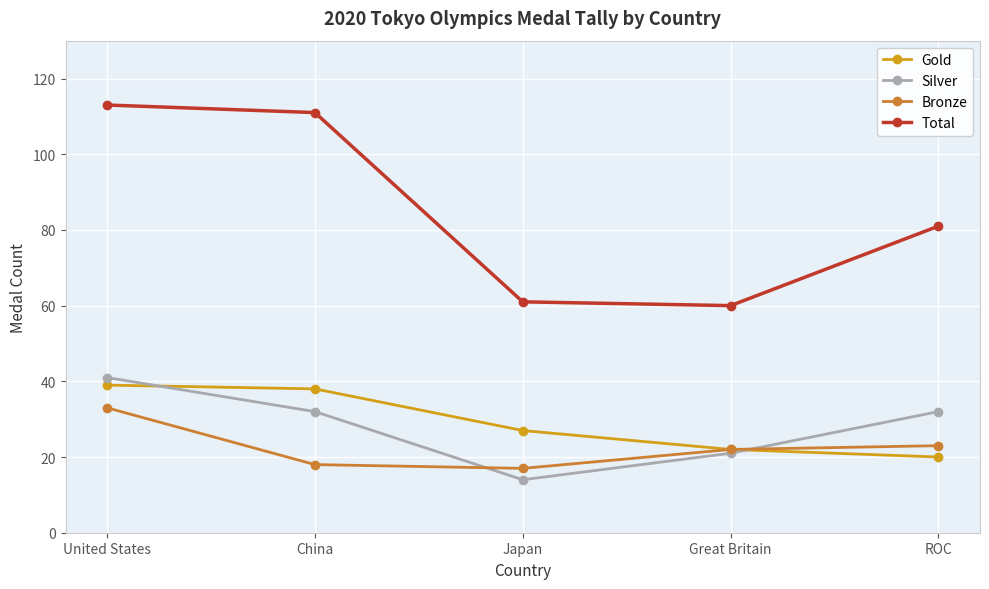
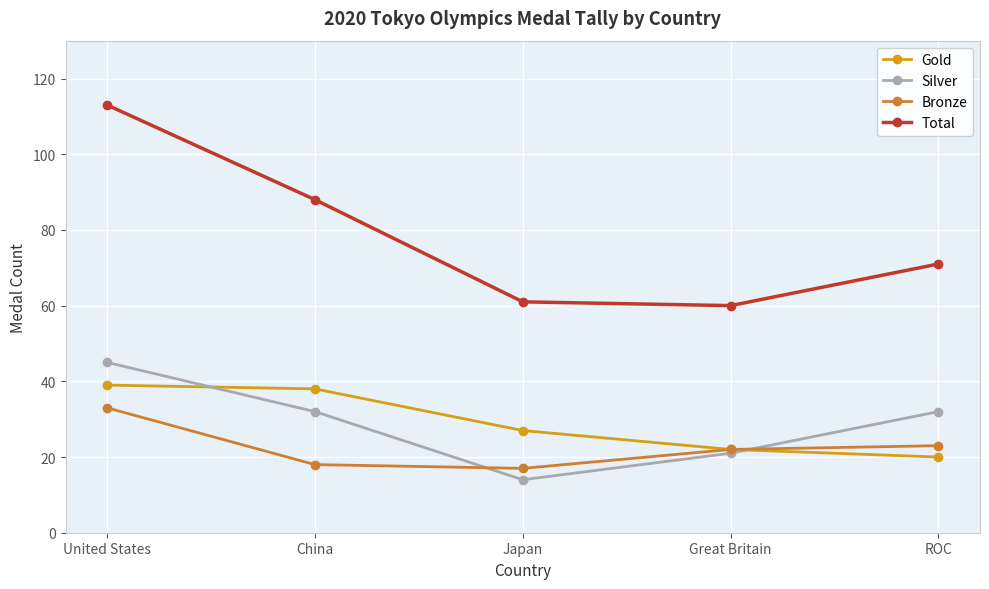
Silver, United States: 41 -> 45
Total, China: 111 -> 88
Total, ROC: 81 -> 71
